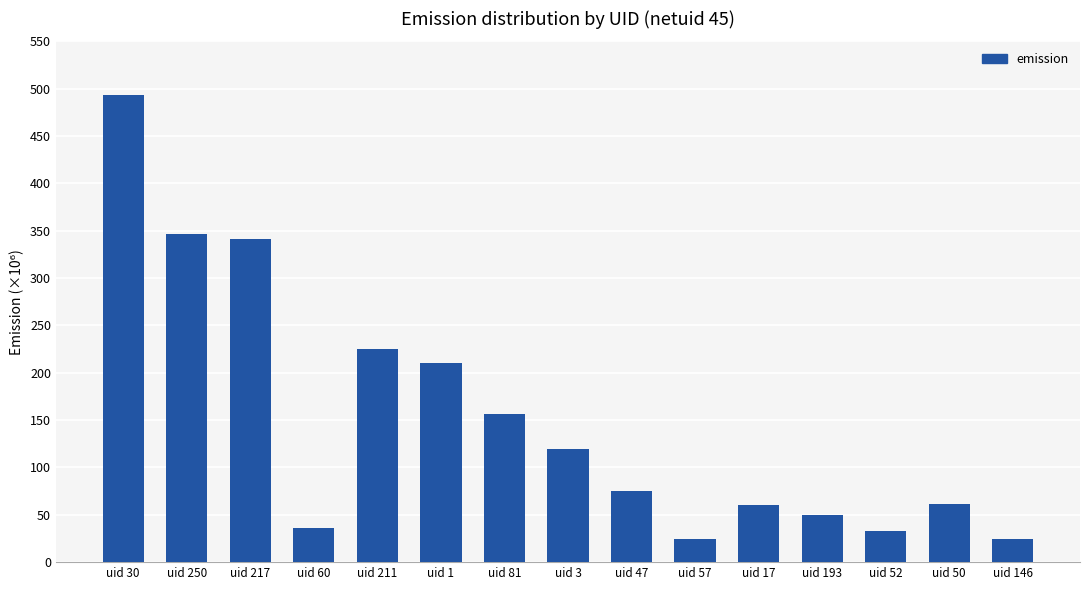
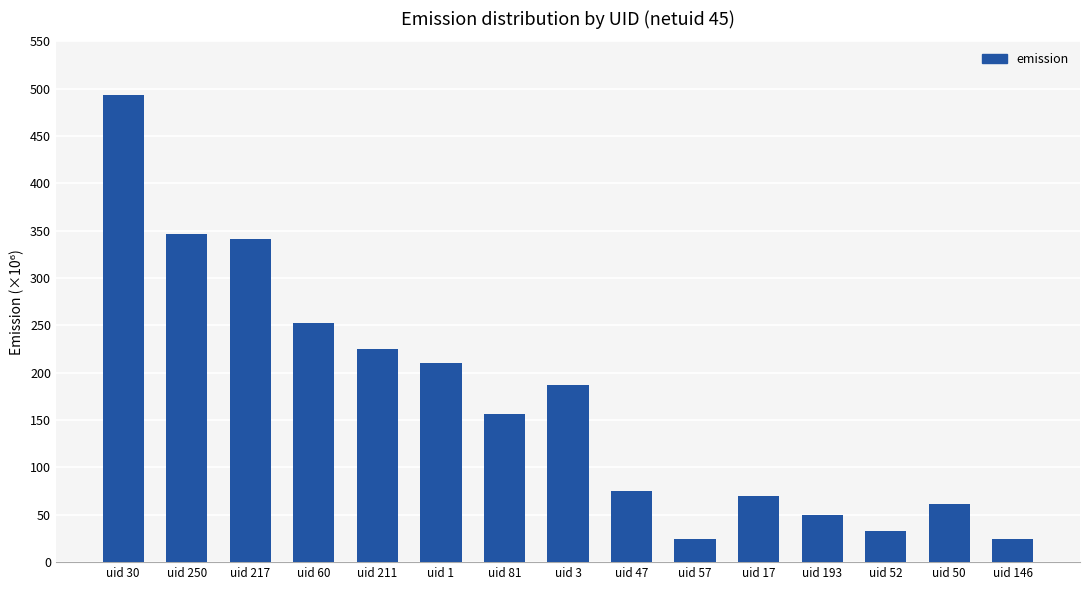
uid 60: 40 -> 250
uid 3: 120 -> 190
uid 17: 60 -> 70
